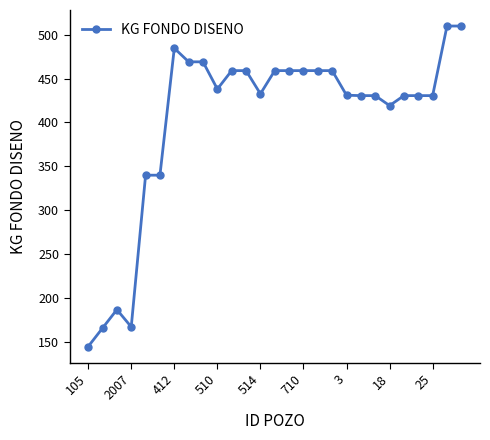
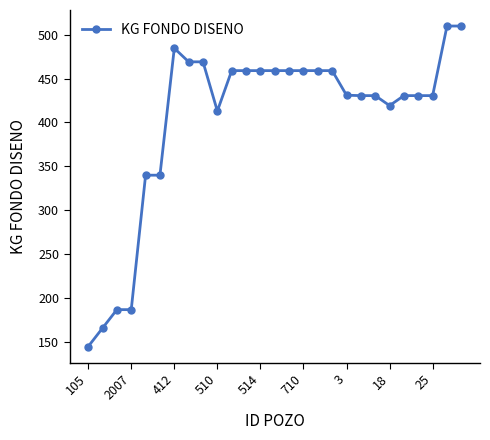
2007: 170 -> 190
510: 440 -> 410
514: 430 -> 460
